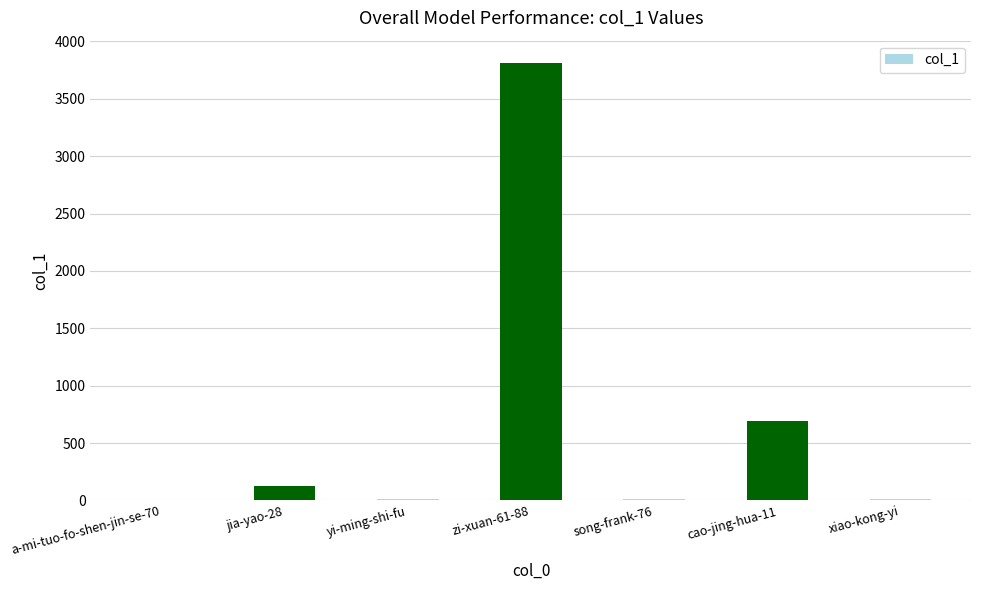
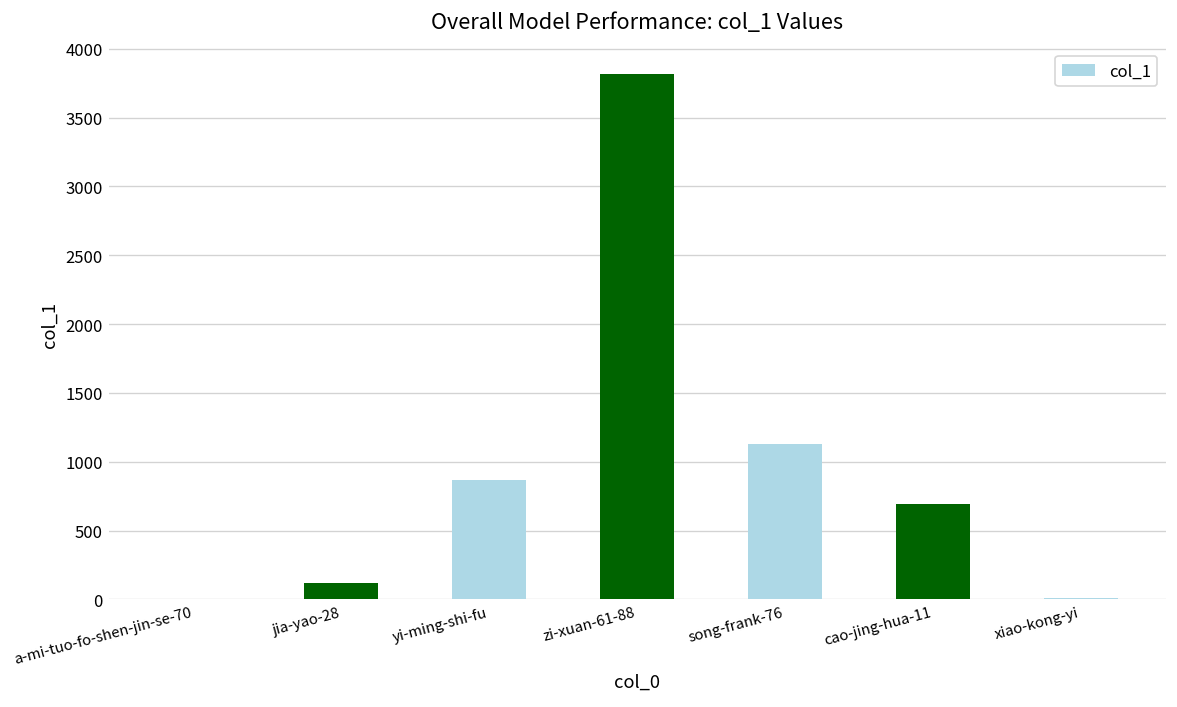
yi-ming-shi-fu: 10 -> 870
song-frank-76: 10 -> 1130
